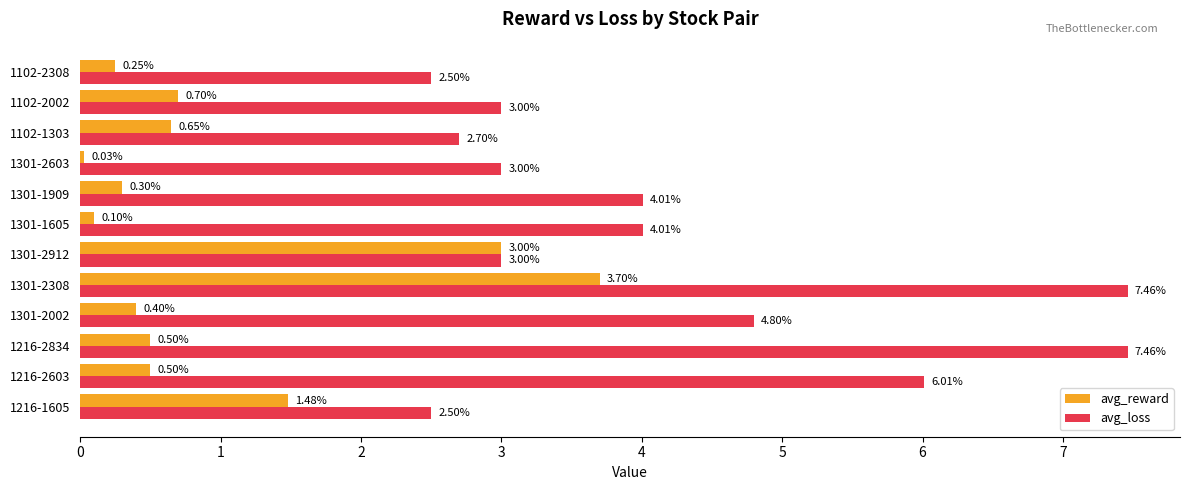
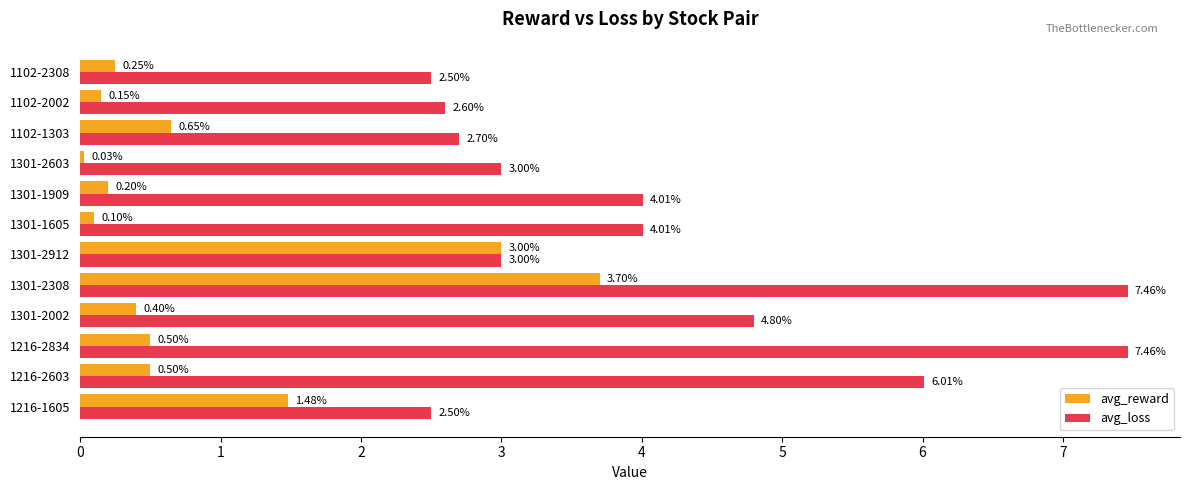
avg_reward, 1102-2002: 0.70% -> 0.15%
avg_loss, 1102-2002: 3.00% -> 2.60%
avg_reward, 1301-1909: 0.30% -> 0.20%
